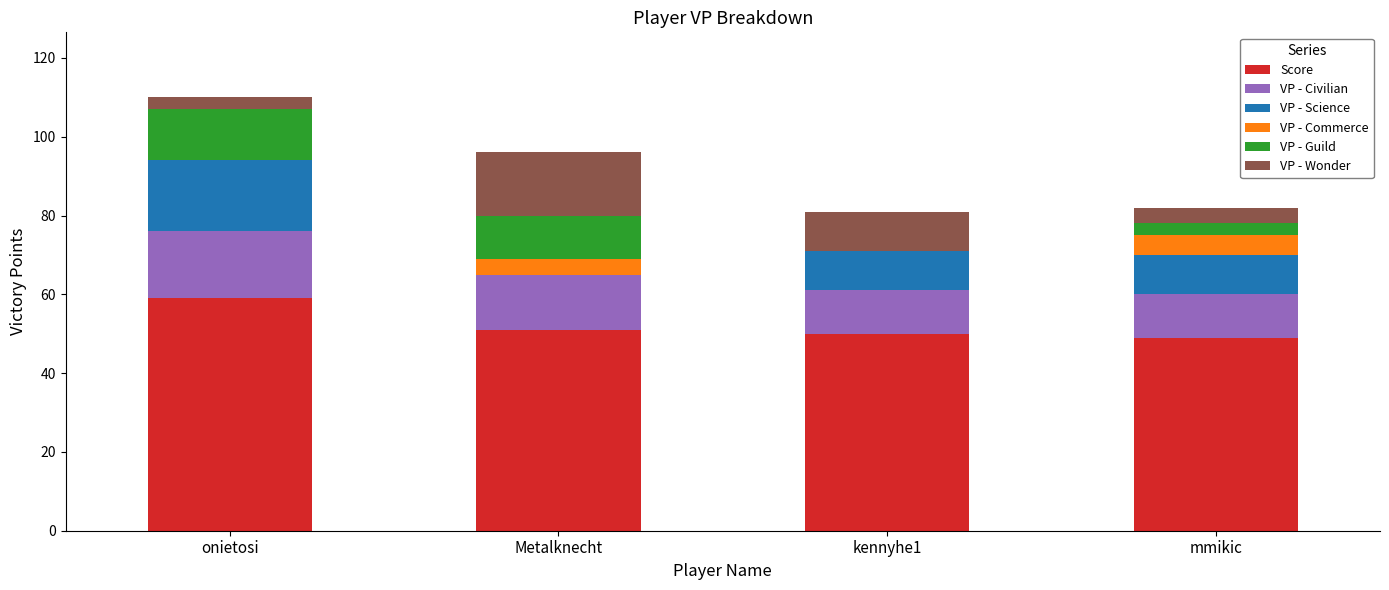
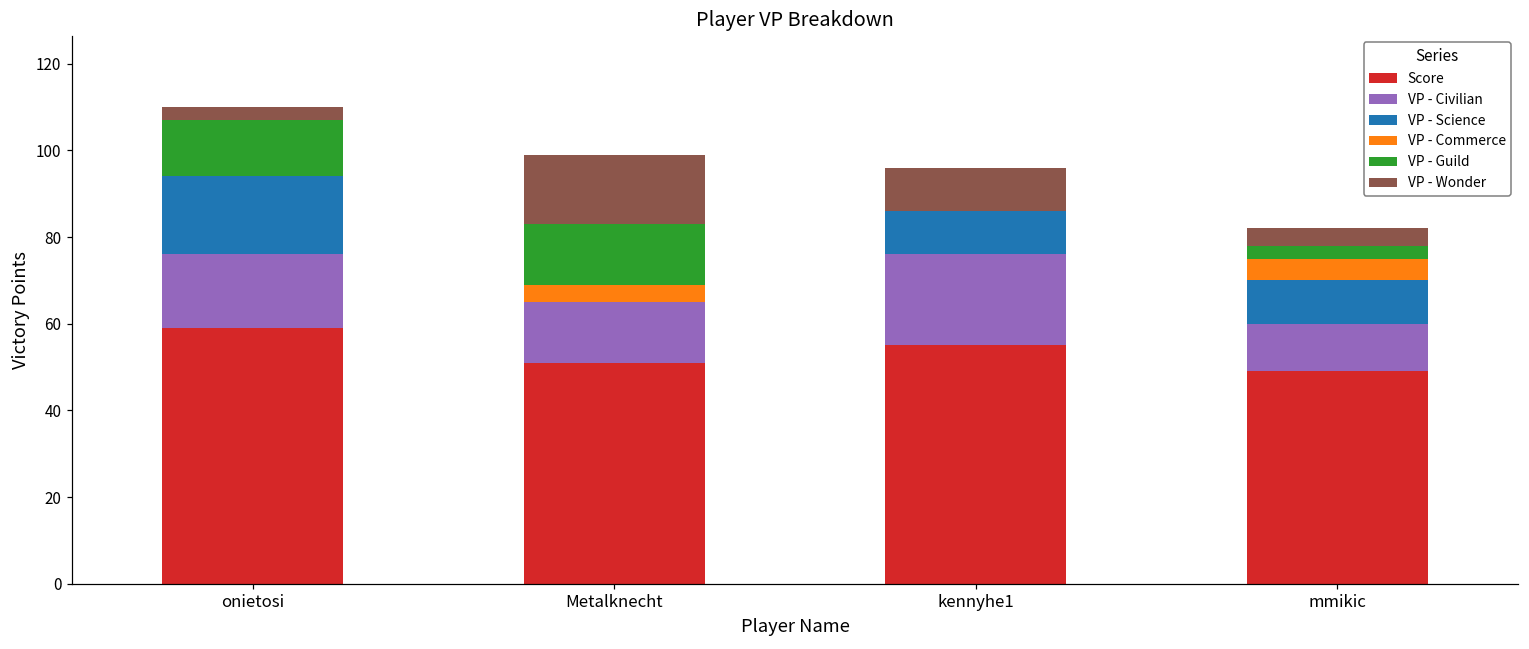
VP - Guild, Metalknecht: 11 -> 14
Score, kennyhe1: 50 -> 55
VP - Civilian, kennyhe1: 11 -> 21
